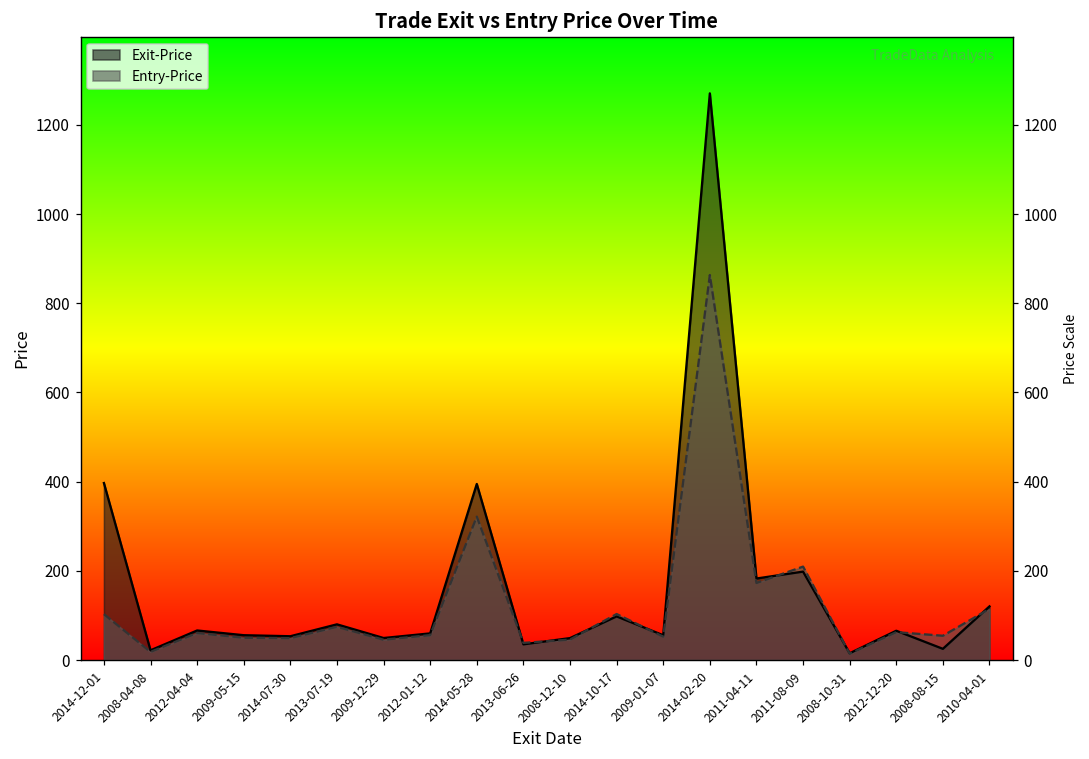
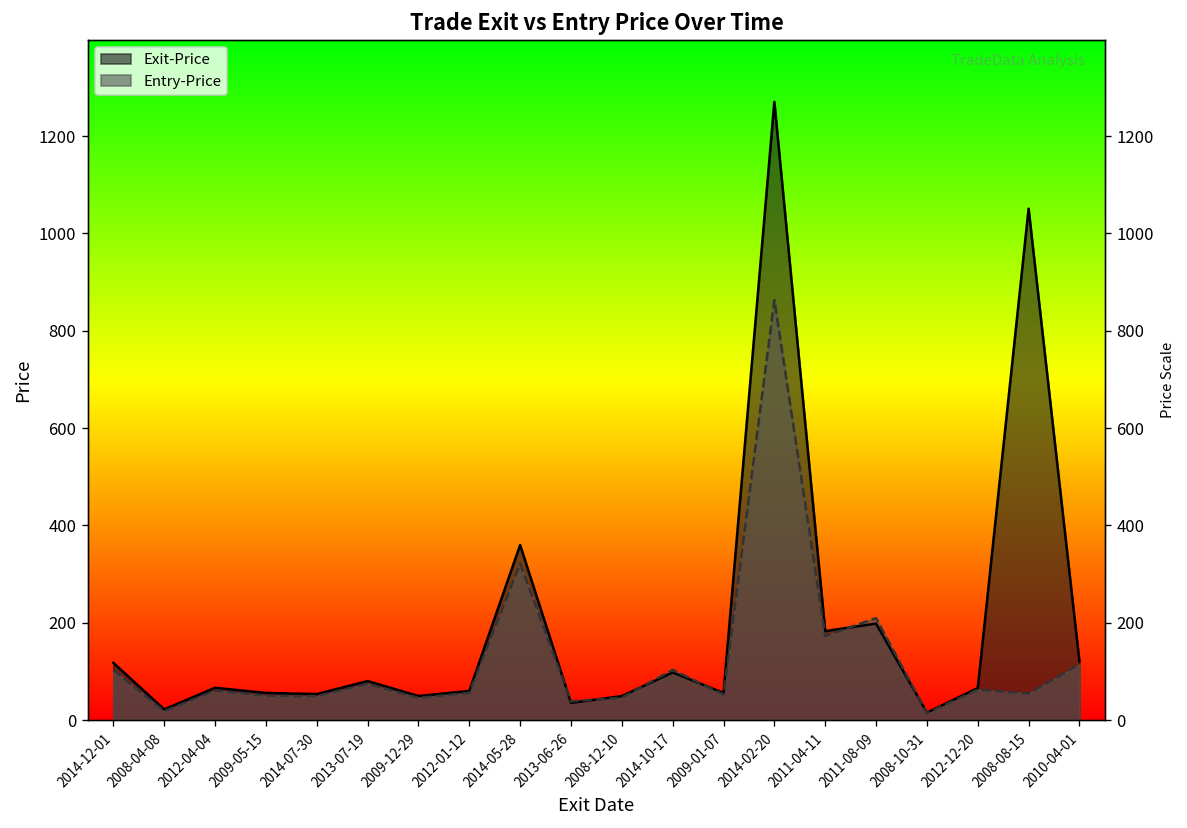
Exit-Price, 2014-12-01: 400 -> 120
Exit-Price, 2014-05-28: 390 -> 360
Exit-Price, 2008-08-15: 30 -> 1050
